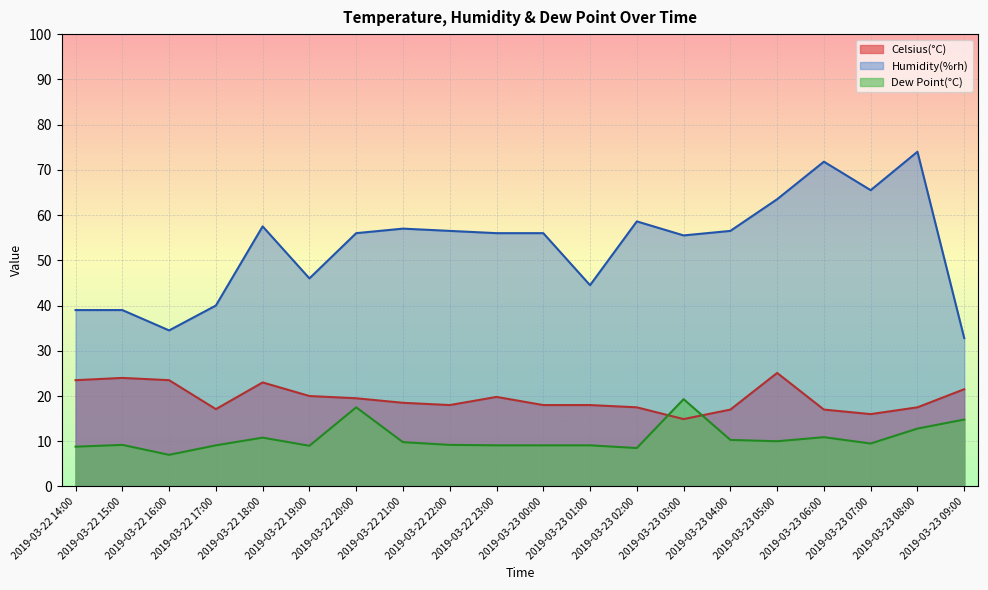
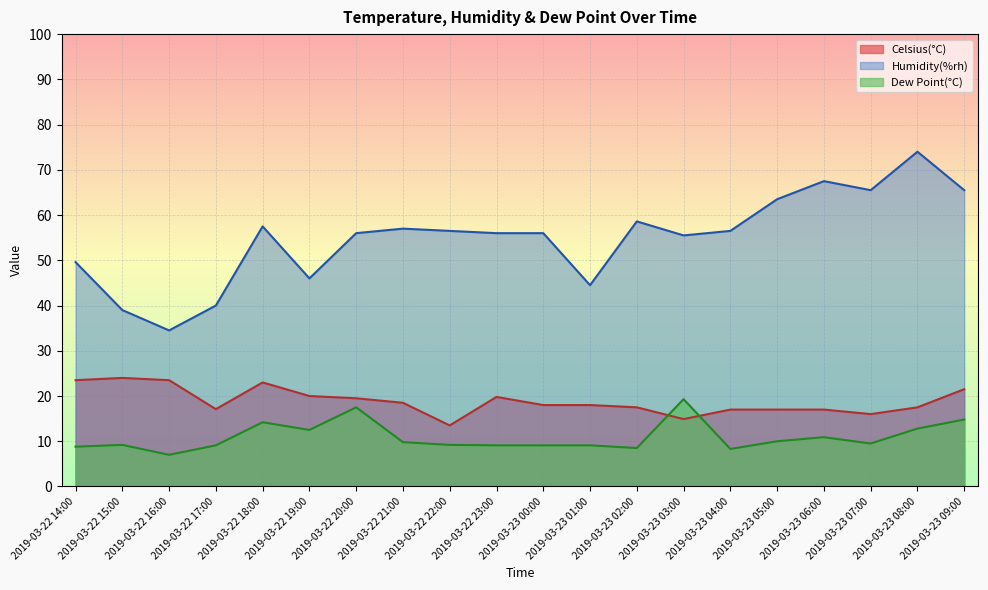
Humidity(%rh), 2019-03-22 14:00: 39 -> 50
Dew Point(°C), 2019-03-22 18:00: 11 -> 14
Dew Point(°C), 2019-03-22 19:00: 9 -> 13
Celsius(°C), 2019-03-22 22:00: 18 -> 14
Dew Point(°C), 2019-03-23 04:00: 10 -> 8
Celsius(°C), 2019-03-23 05:00: 25 -> 17
Humidity(%rh), 2019-03-23 06:00: 72 -> 68
Humidity(%rh), 2019-03-23 09:00: 33 -> 66
